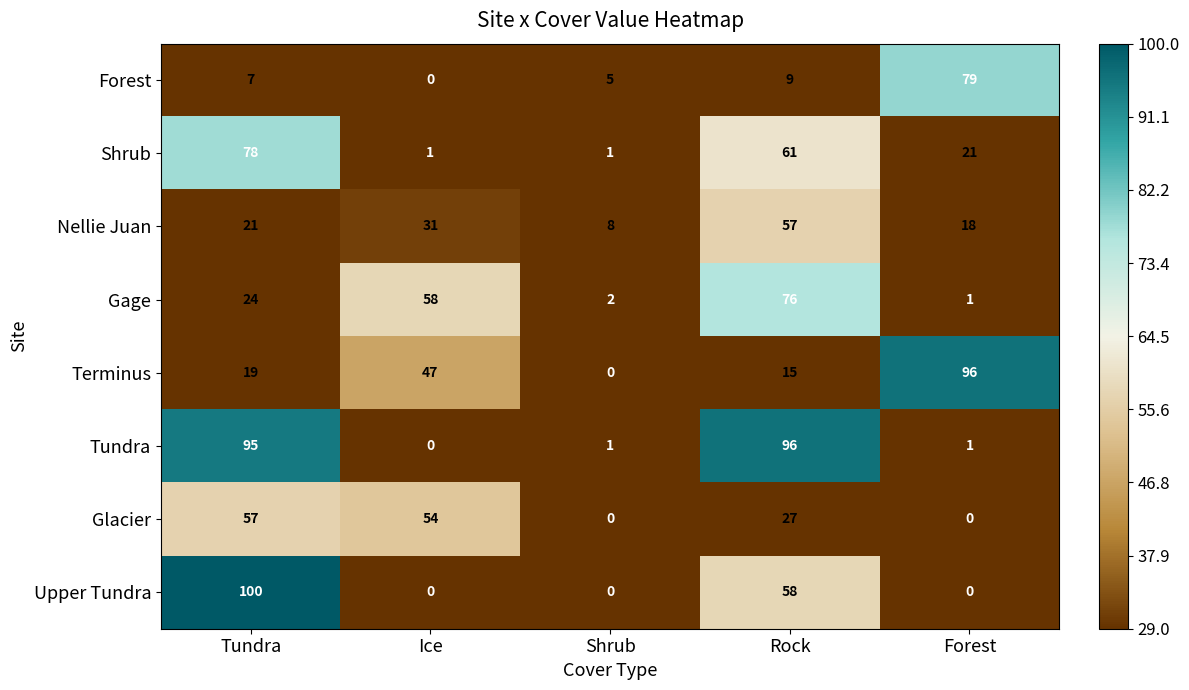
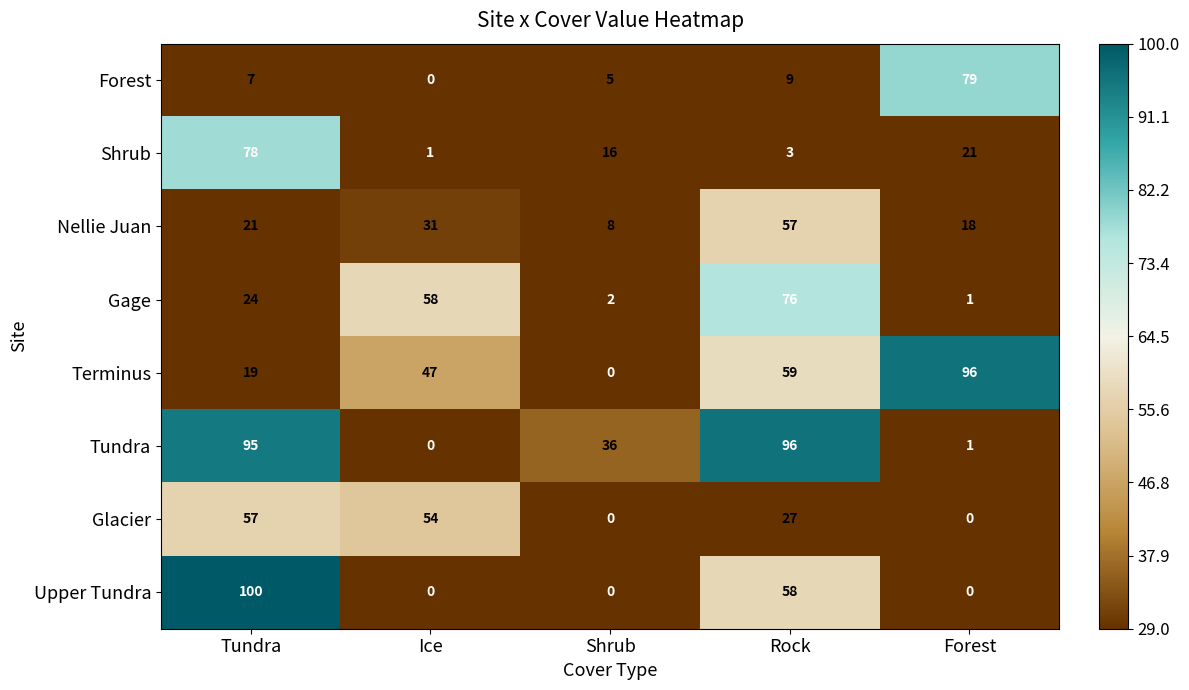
Shrub, Shrub: 1 -> 16
Shrub, Rock: 61 -> 3
Terminus, Rock: 15 -> 59
Tundra, Shrub: 1 -> 36
